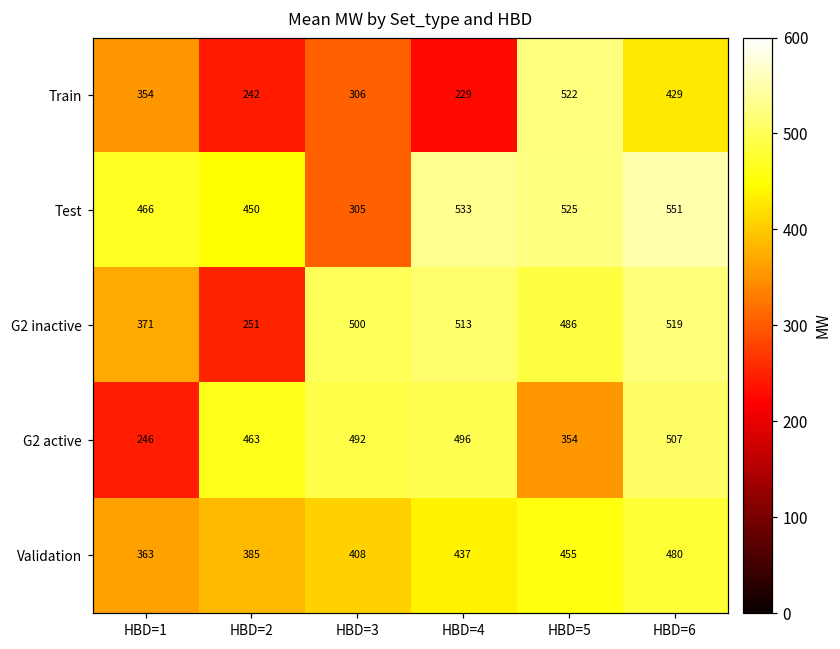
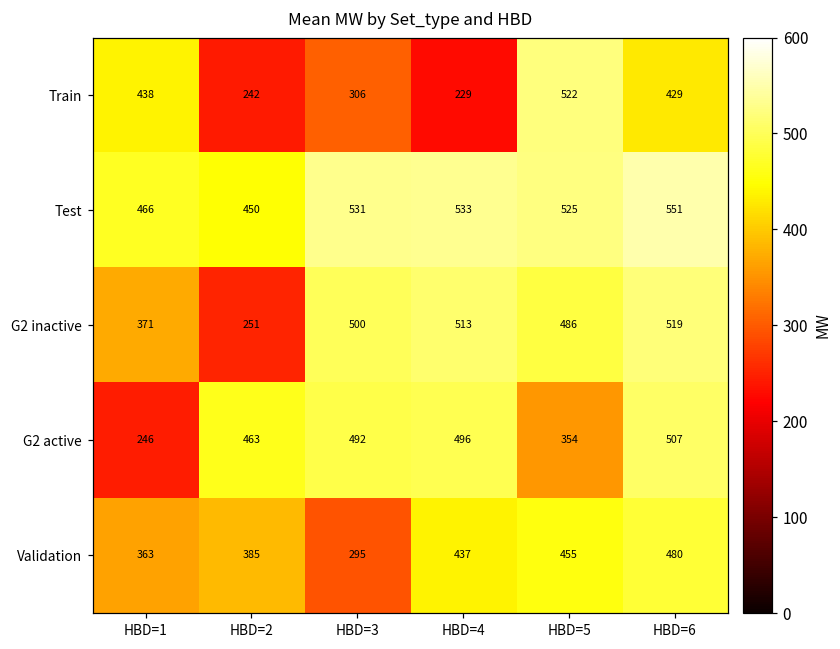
Train, HBD=1: 354 -> 438
Test, HBD=3: 305 -> 531
Validation, HBD=3: 408 -> 295
